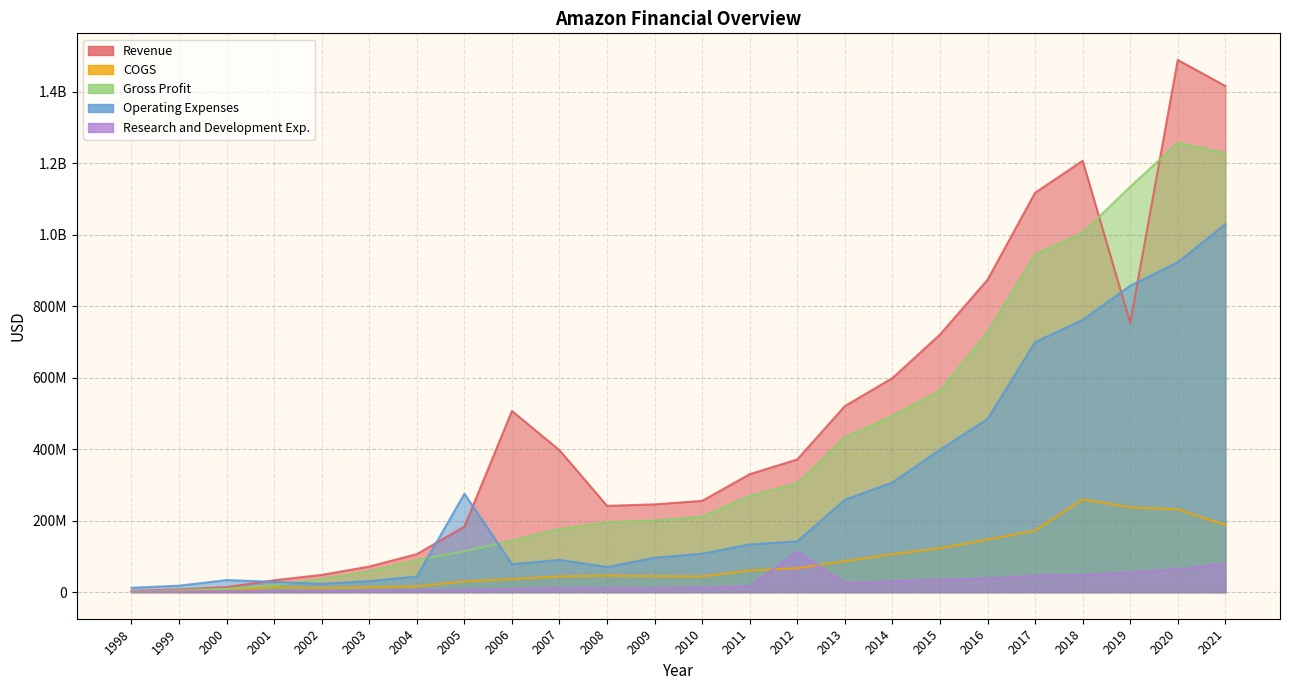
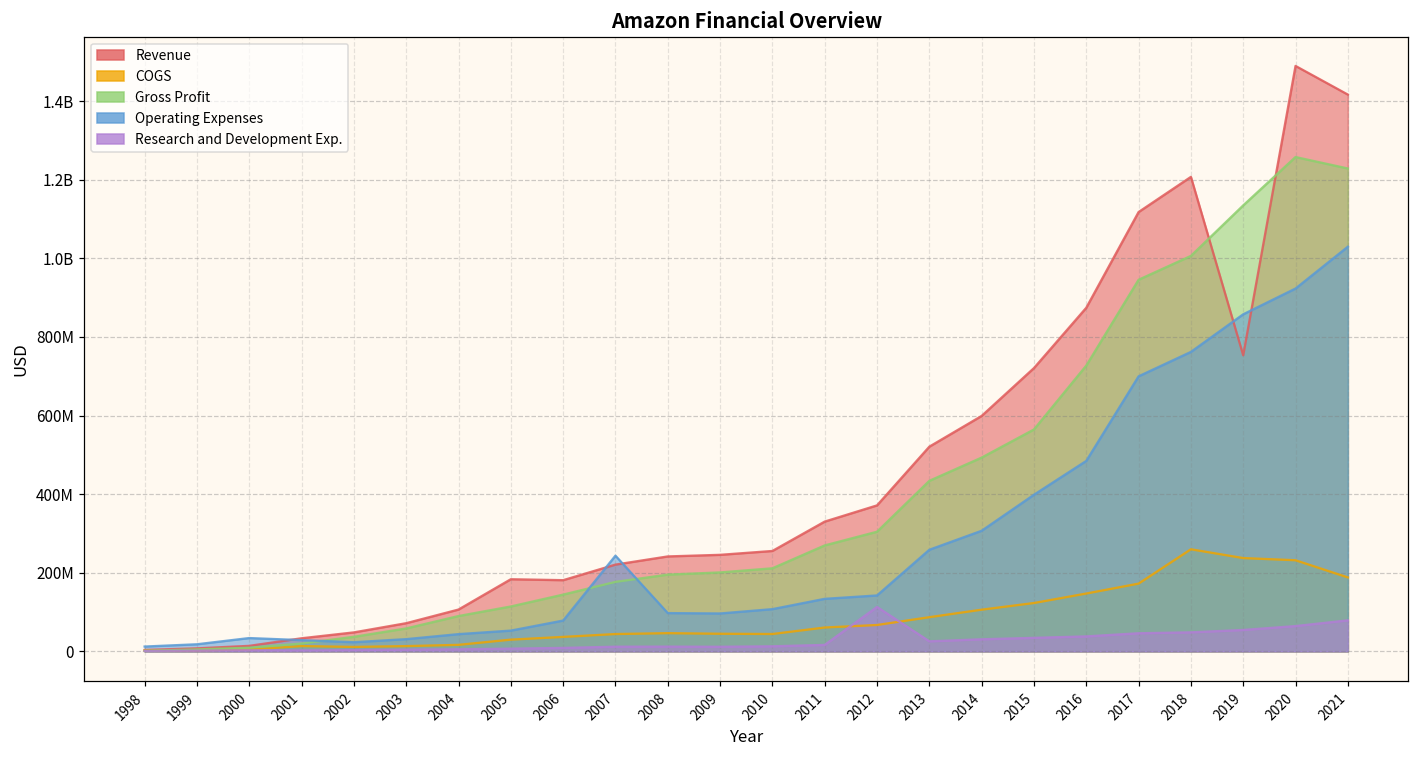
Operating Expenses, 2005: 280000000 -> 50000000
Revenue, 2006: 510000000 -> 180000000
Revenue, 2007: 400000000 -> 220000000
Operating Expenses, 2007: 90000000 -> 240000000
Operating Expenses, 2008: 70000000 -> 100000000
